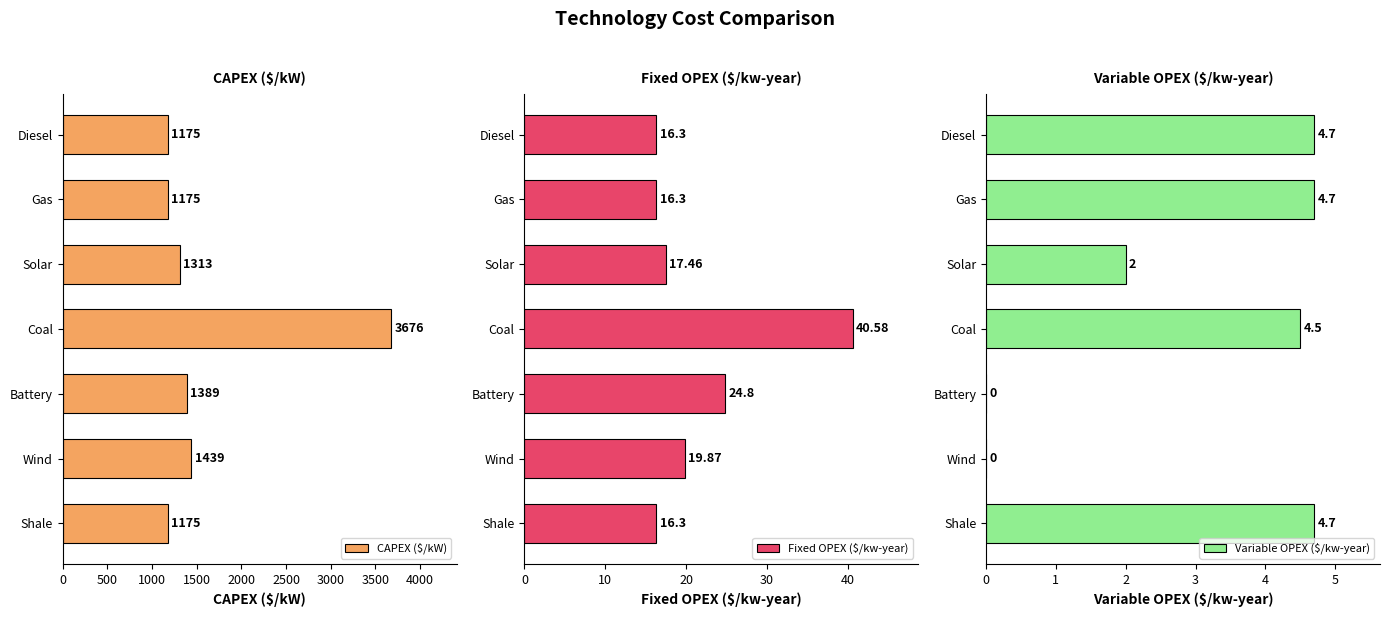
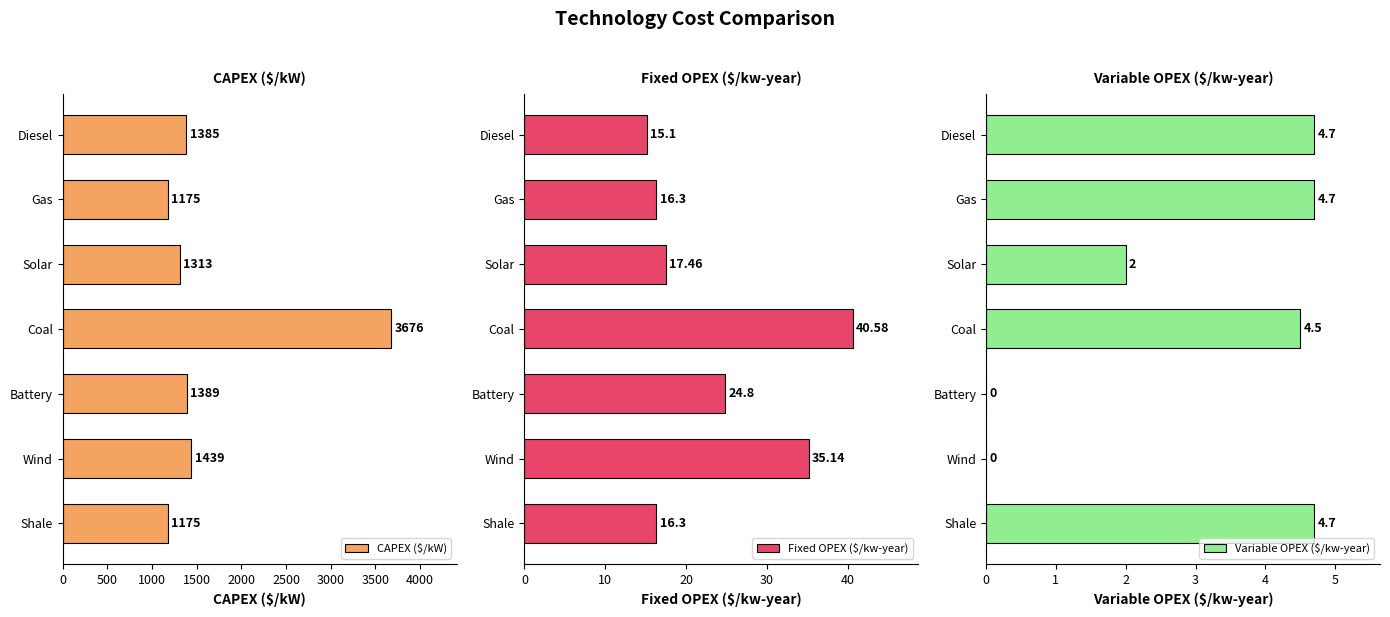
CAPEX ($/kW), Diesel: 1175 -> 1385
Fixed OPEX ($/kw-year), Diesel: 16.3 -> 15.1
Fixed OPEX ($/kw-year), Wind: 19.87 -> 35.14
